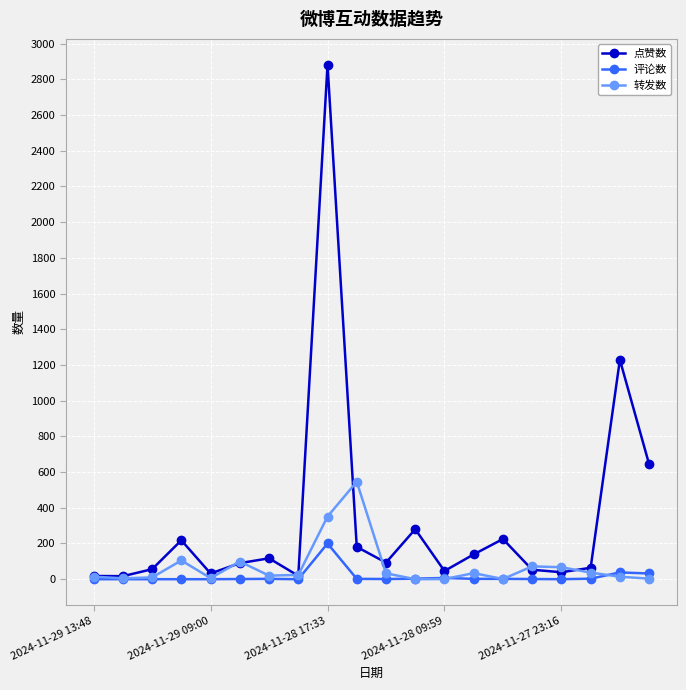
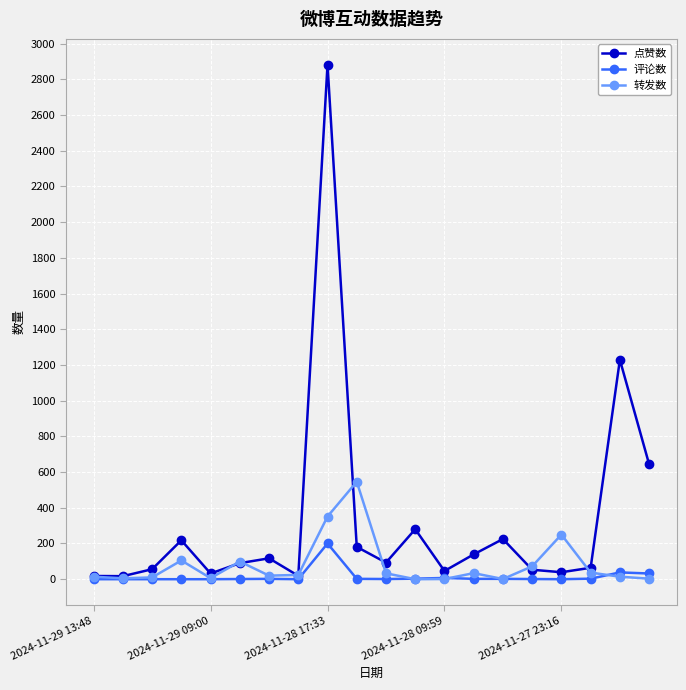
转发数, 2024-11-27 23:16: 70 -> 250
